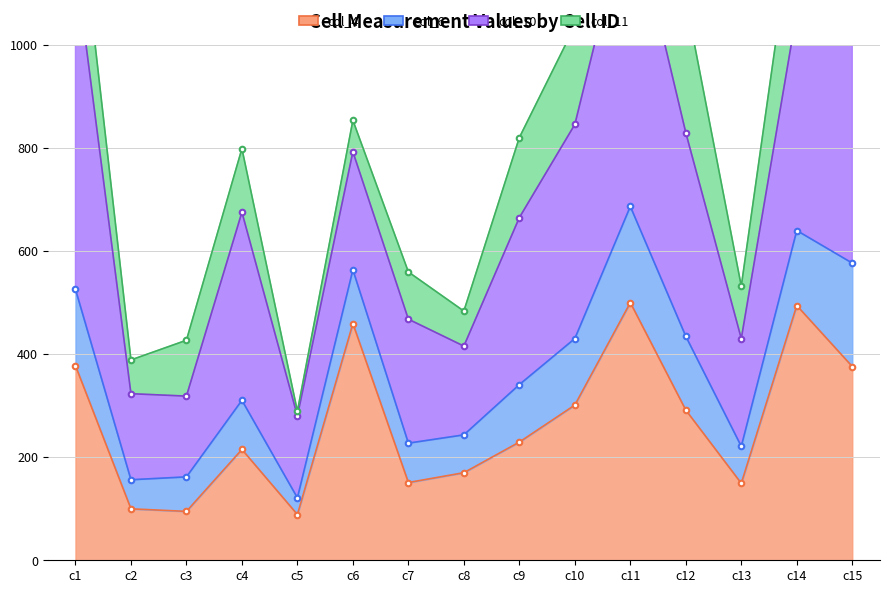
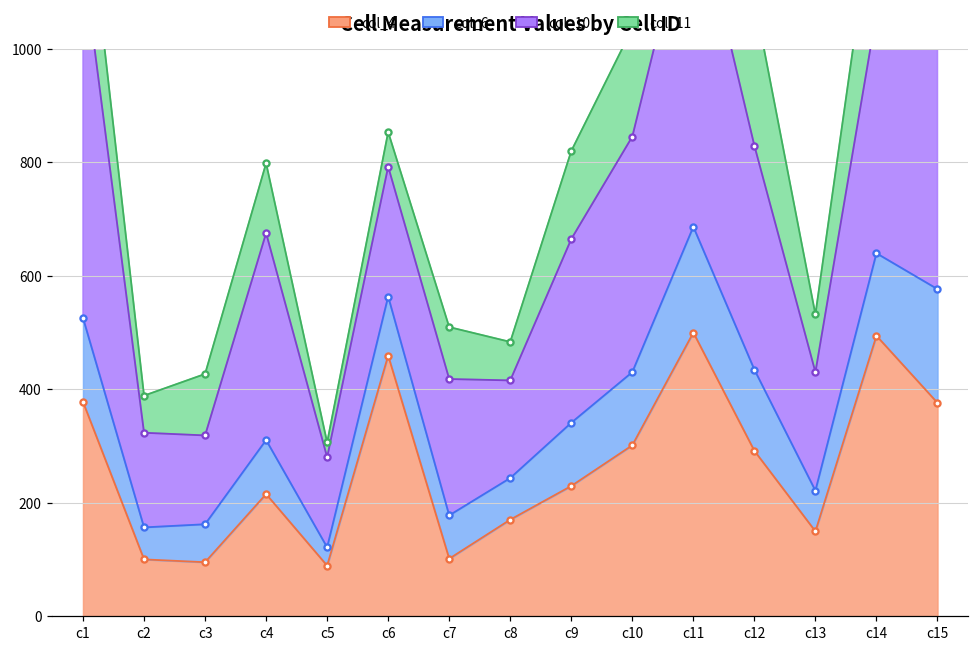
col_11, c5: 10 -> 30
col_4, c7: 150 -> 100
